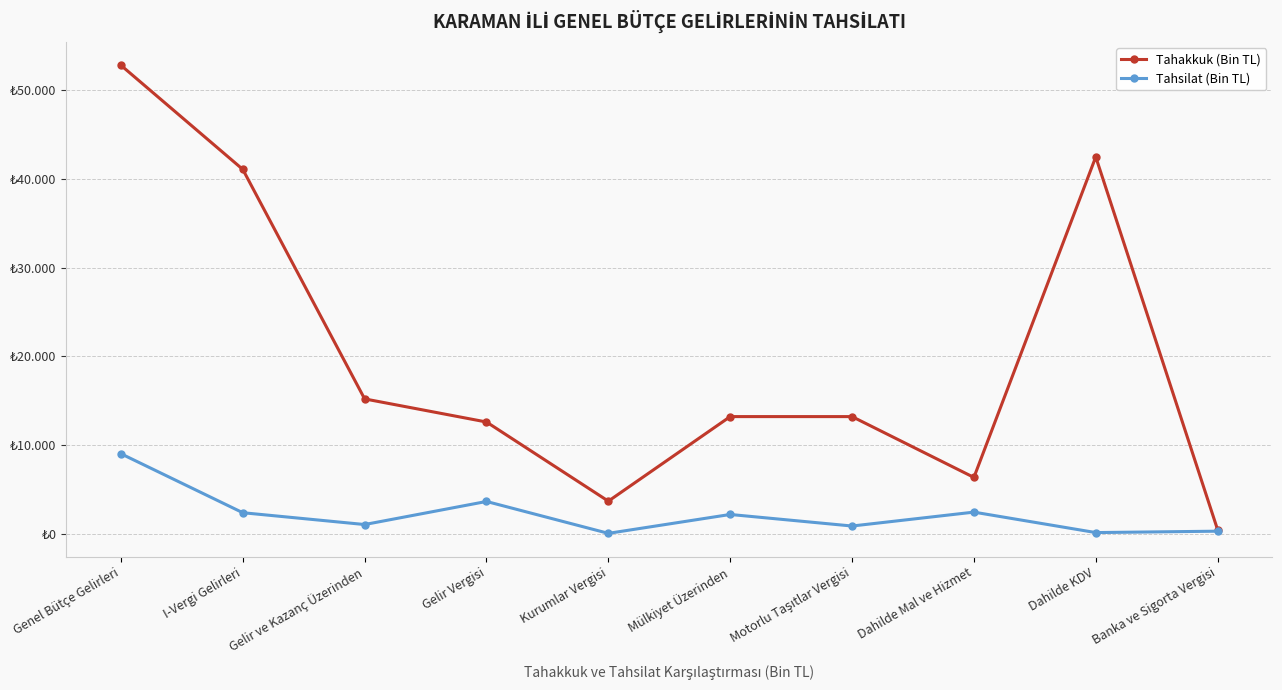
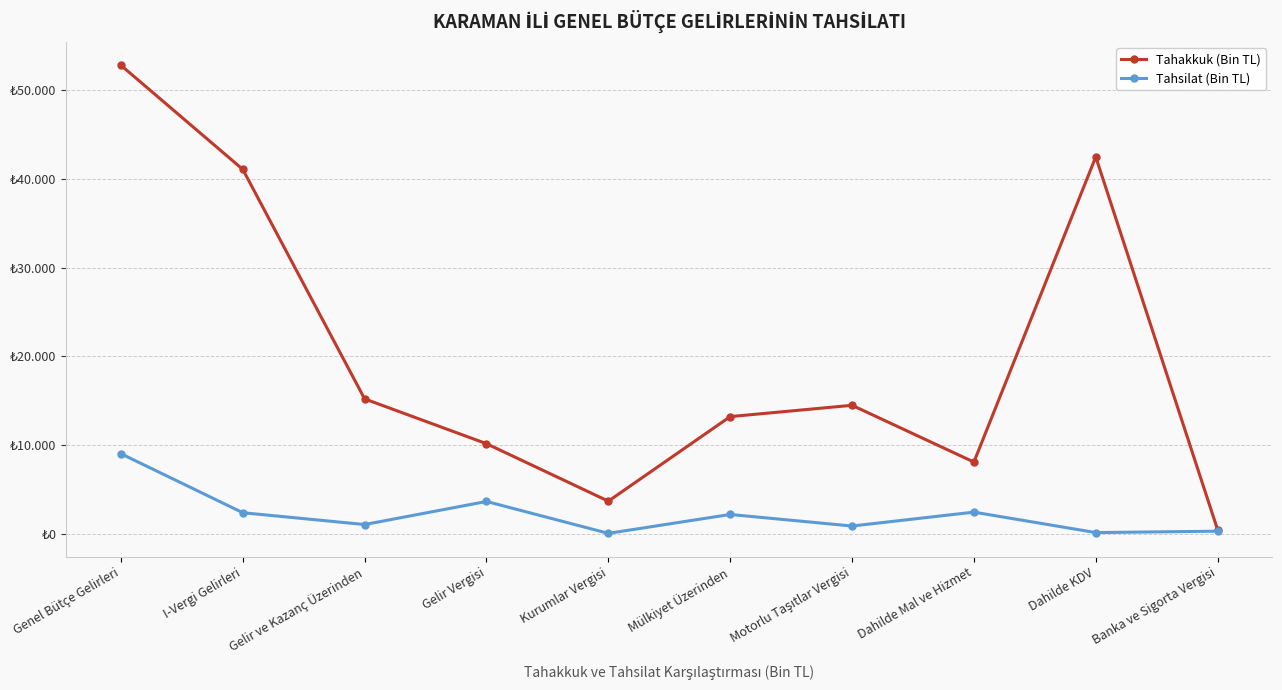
Tahakkuk (Bin TL), Gelir Vergisi: ₺13 -> ₺10
Tahakkuk (Bin TL), Motorlu Taşıtlar Vergisi: ₺13 -> ₺14
Tahakkuk (Bin TL), Dahilde Mal ve Hizmet: ₺6 -> ₺8
